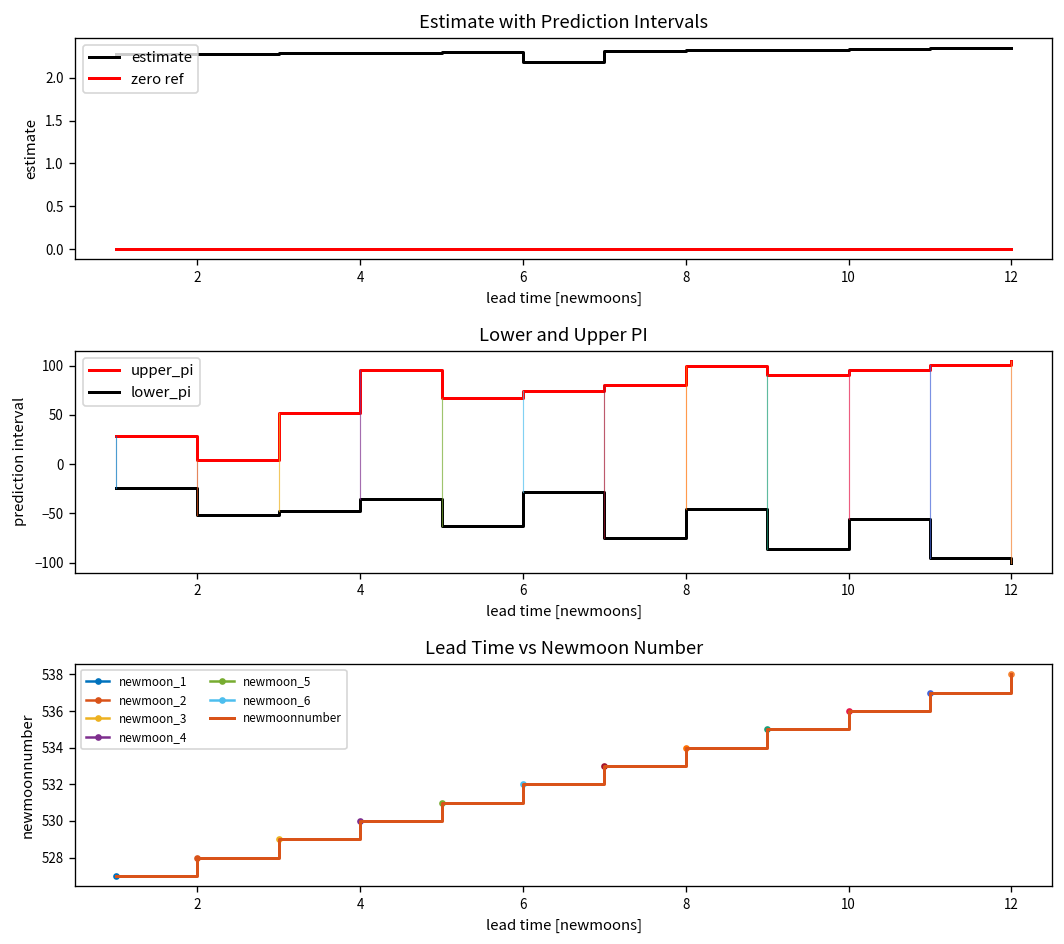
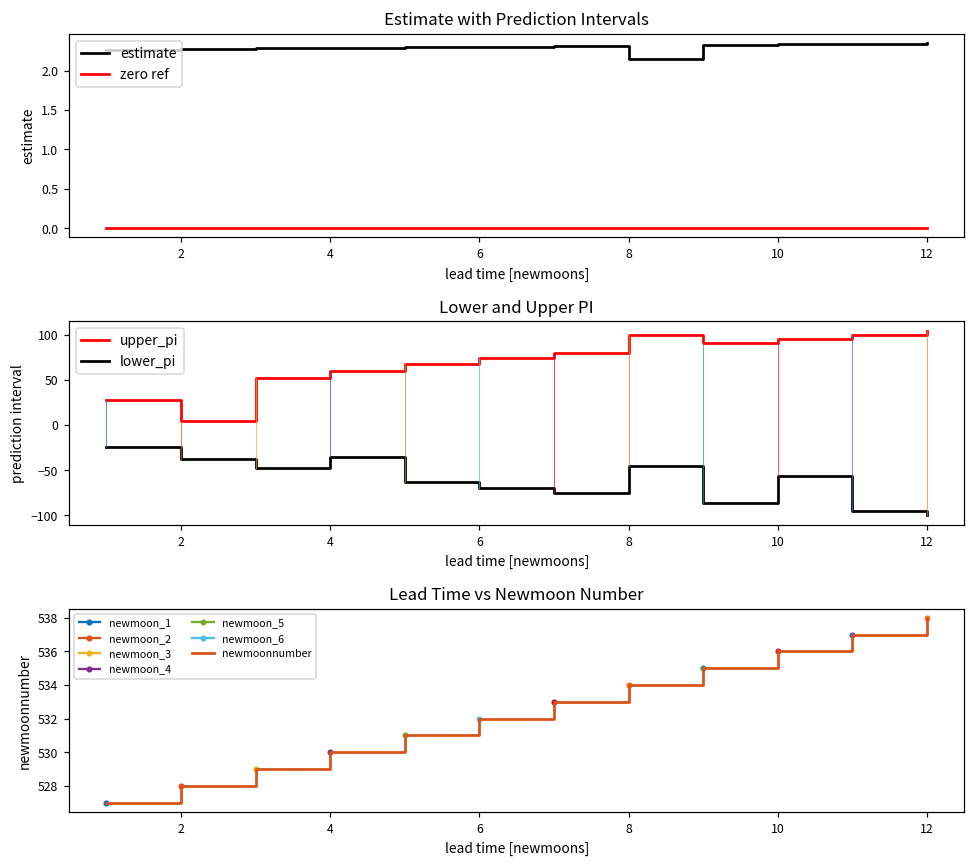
Estimate with Prediction Intervals, estimate, 6: 2.2 -> 2.3
Estimate with Prediction Intervals, estimate, 8: 2.3 -> 2.1
Lower and Upper PI, lower_pi, 2: -50 -> -40
Lower and Upper PI, upper_pi, 4: 100 -> 60
Lower and Upper PI, lower_pi, 6: -30 -> -70
